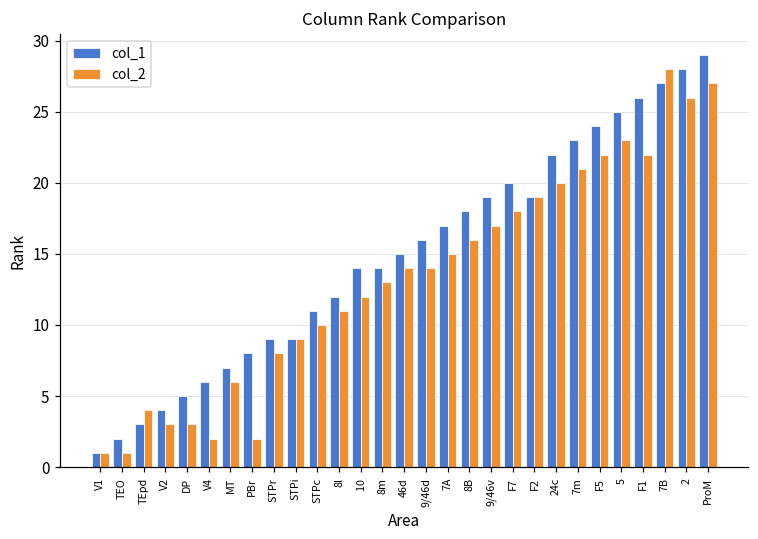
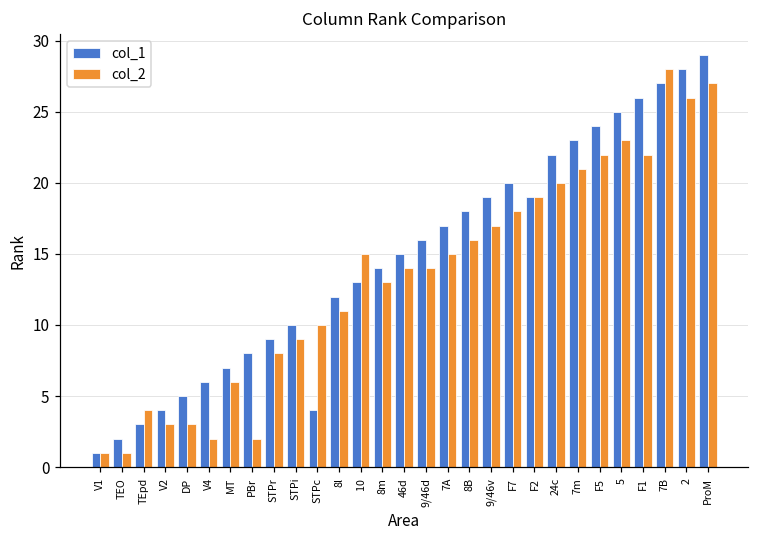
col_1, STPi: 9 -> 10
col_1, STPc: 11 -> 4
col_1, 10: 14 -> 13
col_2, 10: 12 -> 15
